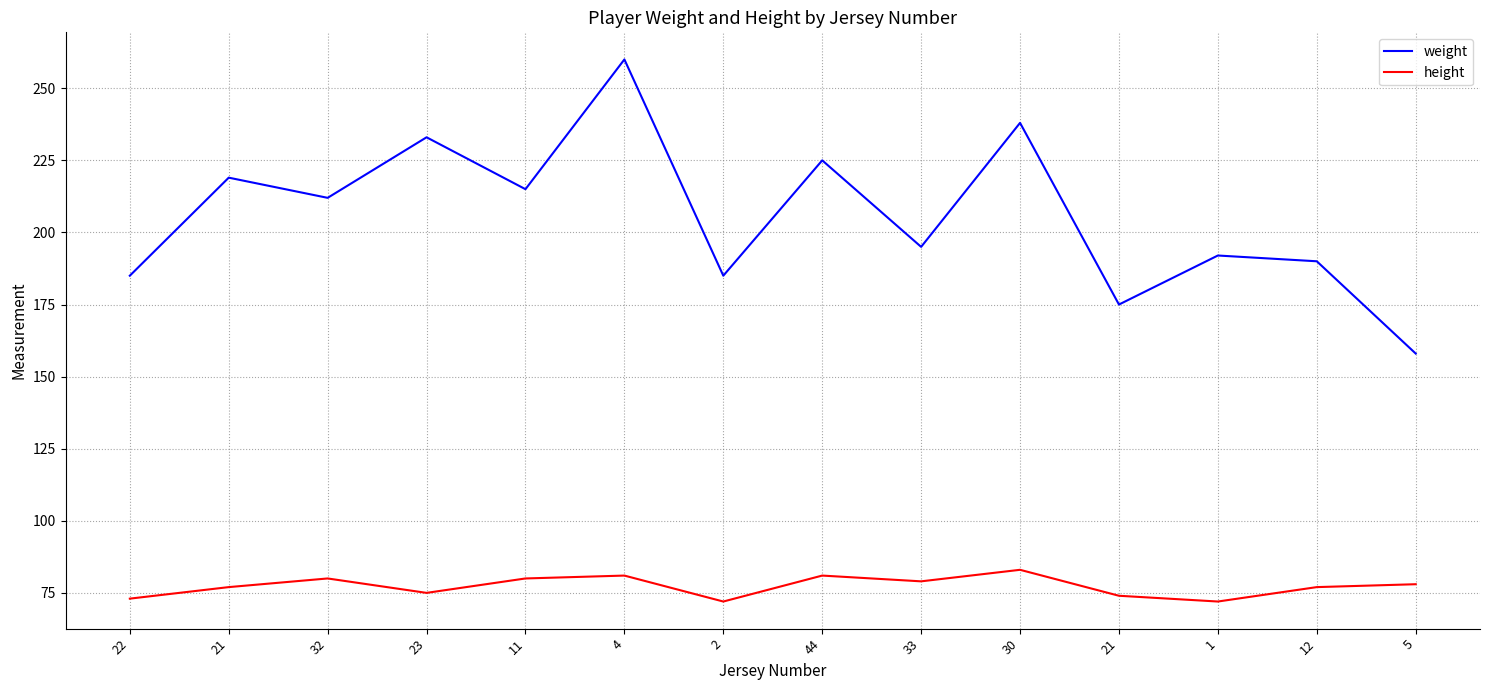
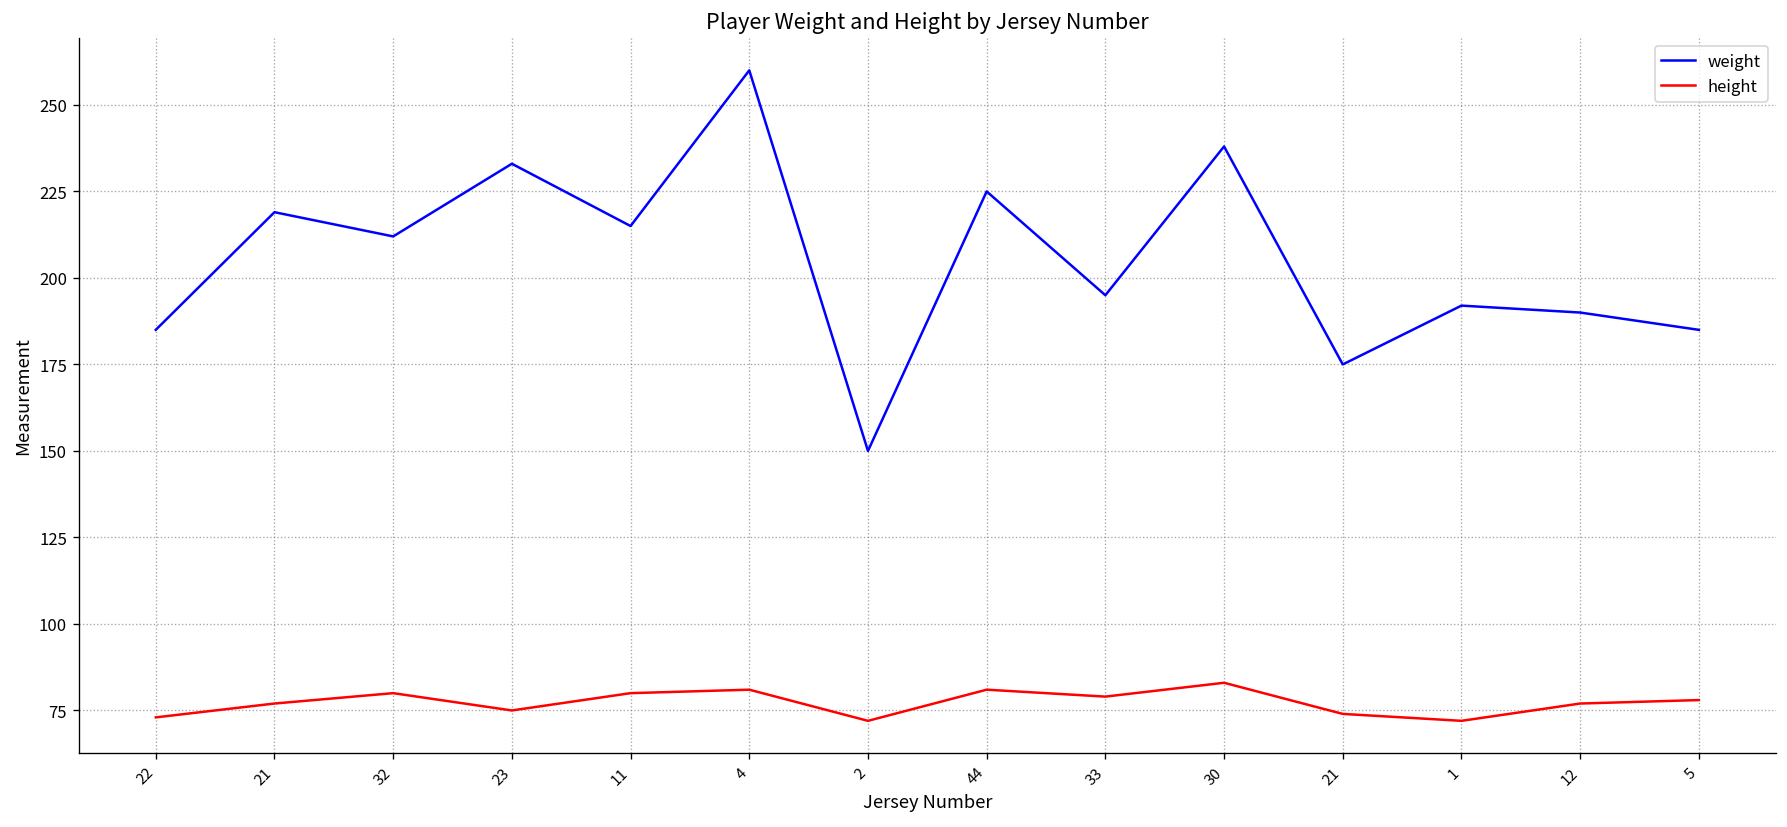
weight, 2: 185 -> 150
weight, 5: 158 -> 185
